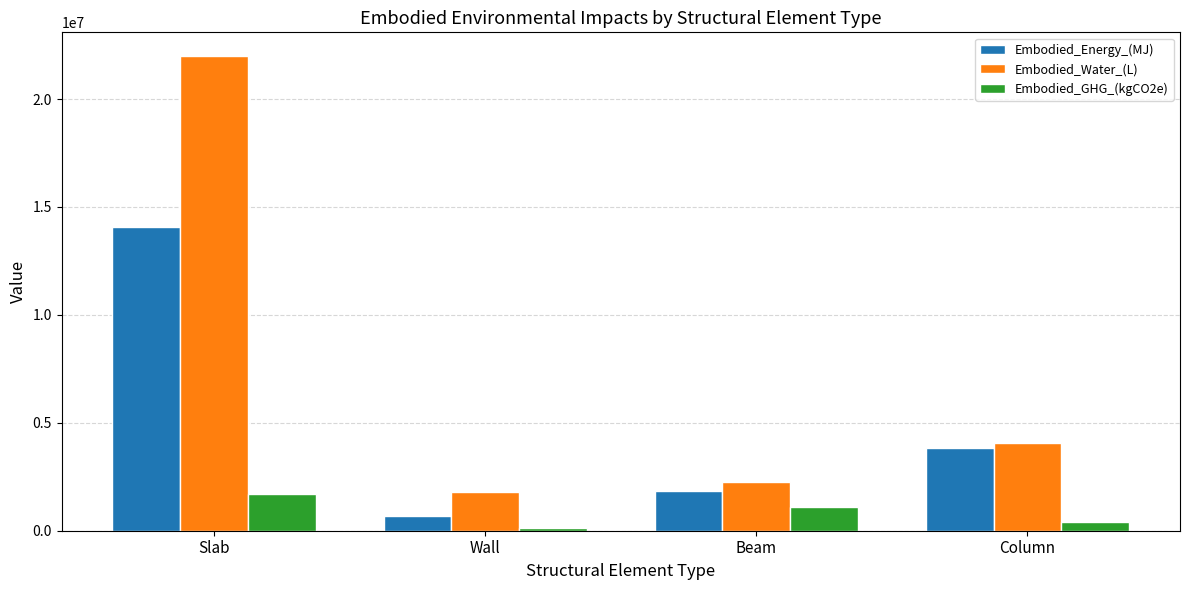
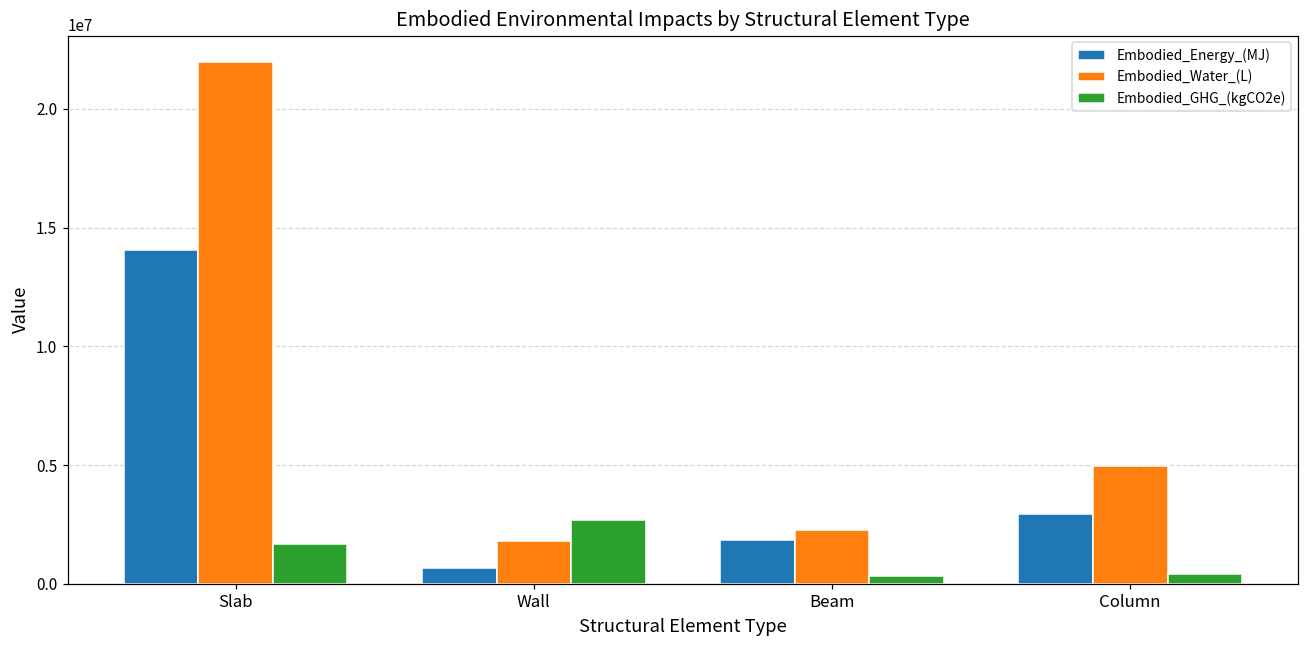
Embodied_GHG_(kgCO2e), Wall: 100000 -> 2700000
Embodied_GHG_(kgCO2e), Beam: 1100000 -> 300000
Embodied_Energy_(MJ), Column: 3800000 -> 3000000
Embodied_Water_(L), Column: 4100000 -> 5000000
